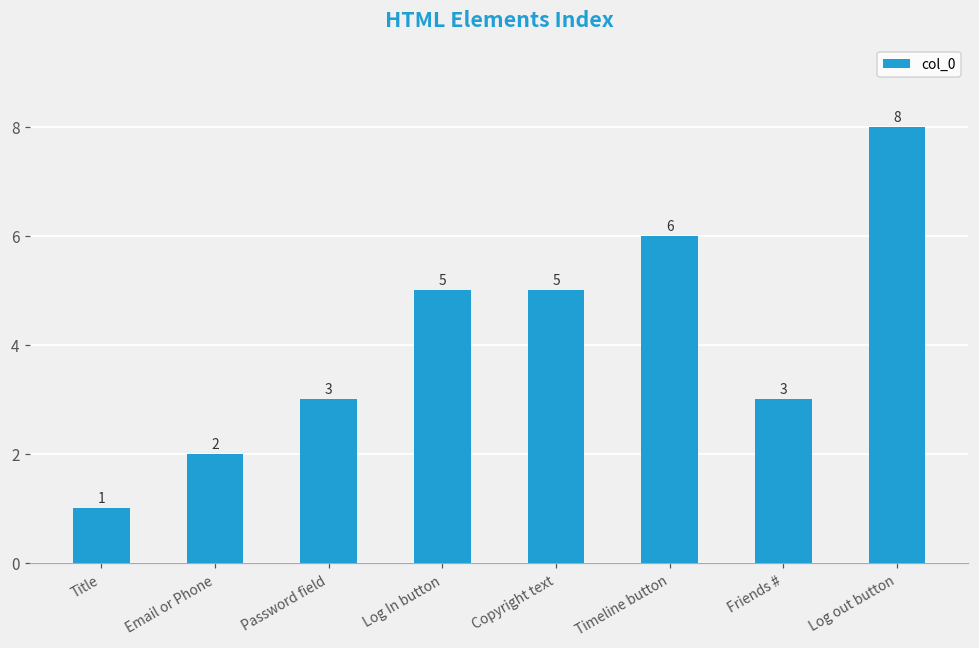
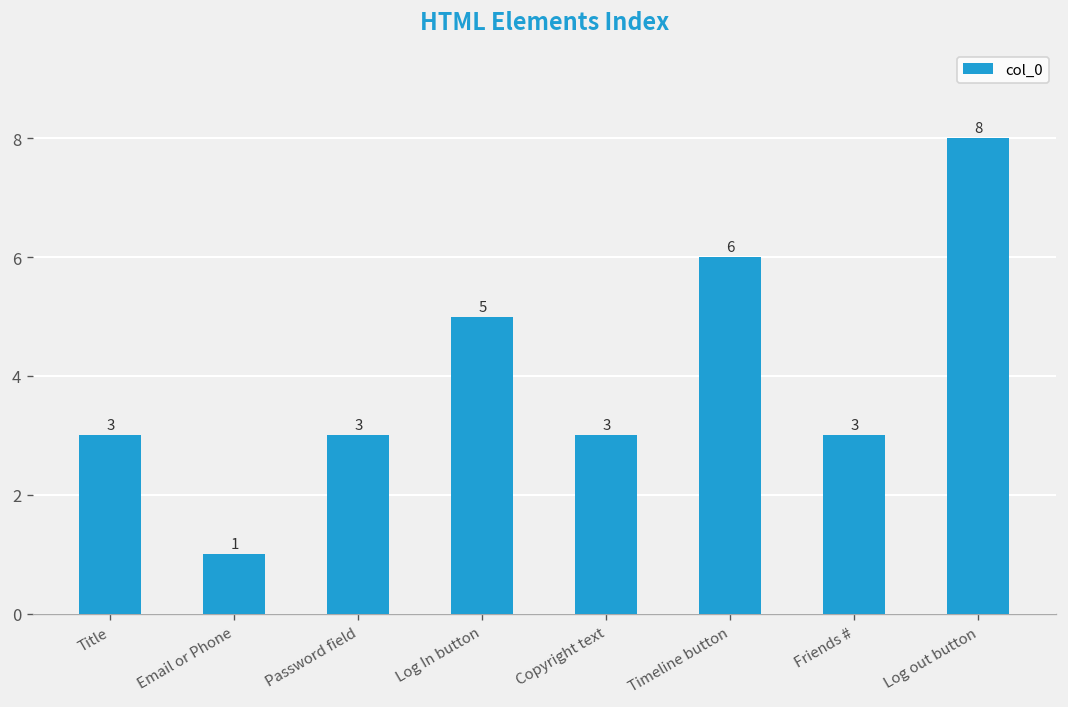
Title: 1 -> 3
Email or Phone: 2 -> 1
Copyright text: 5 -> 3
